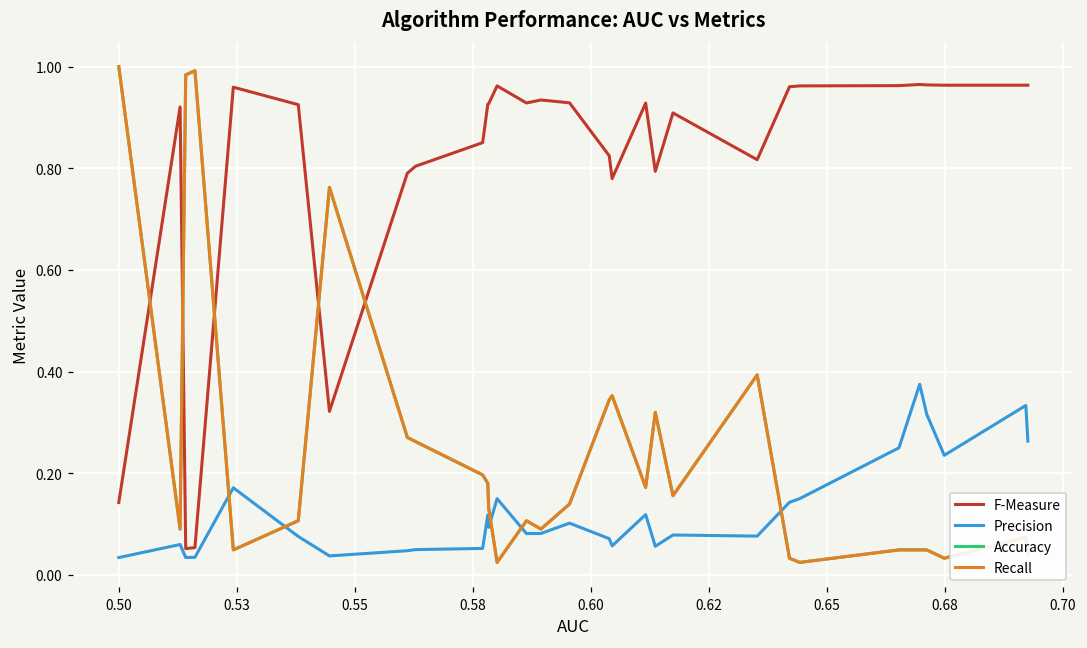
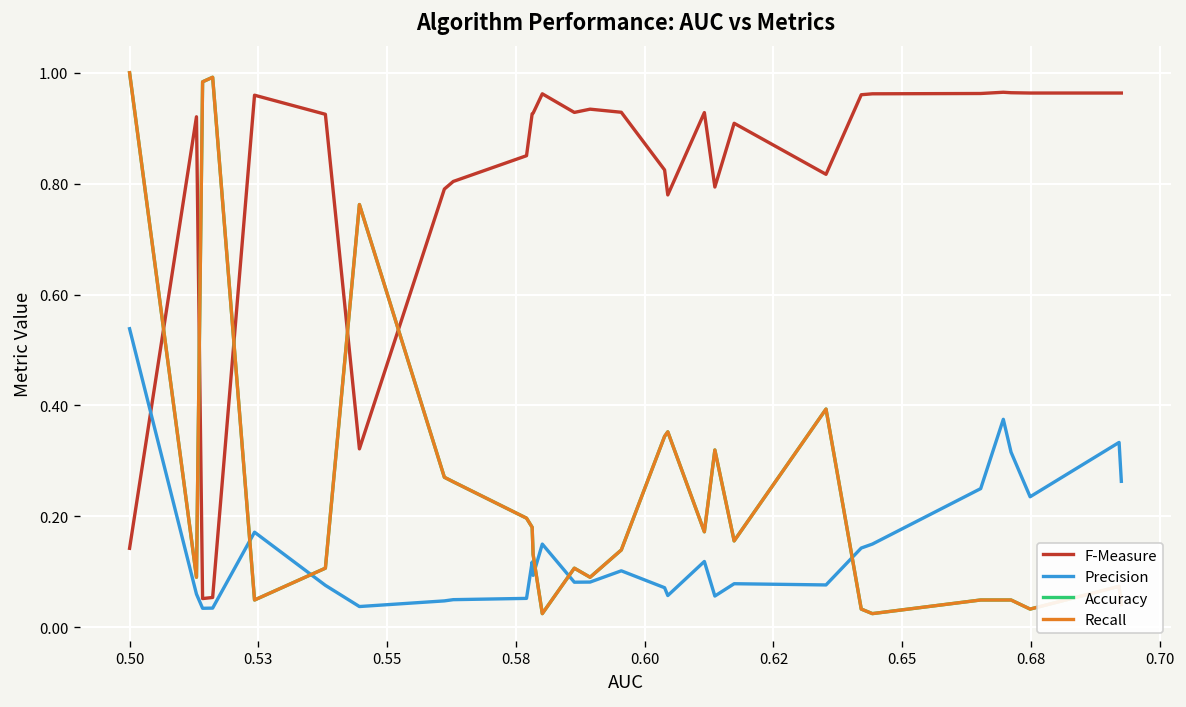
Precision, 0.50: 0.03 -> 0.54
